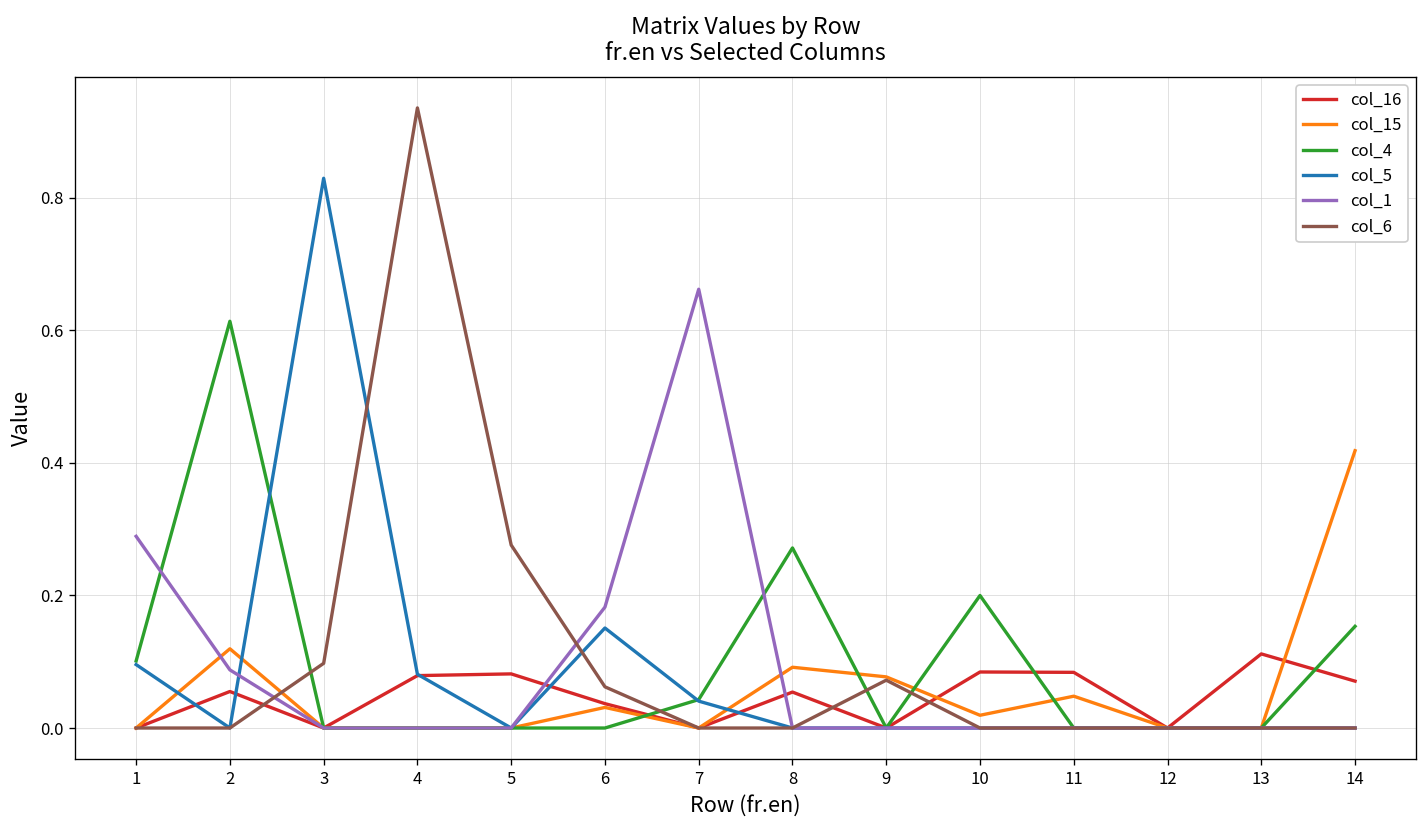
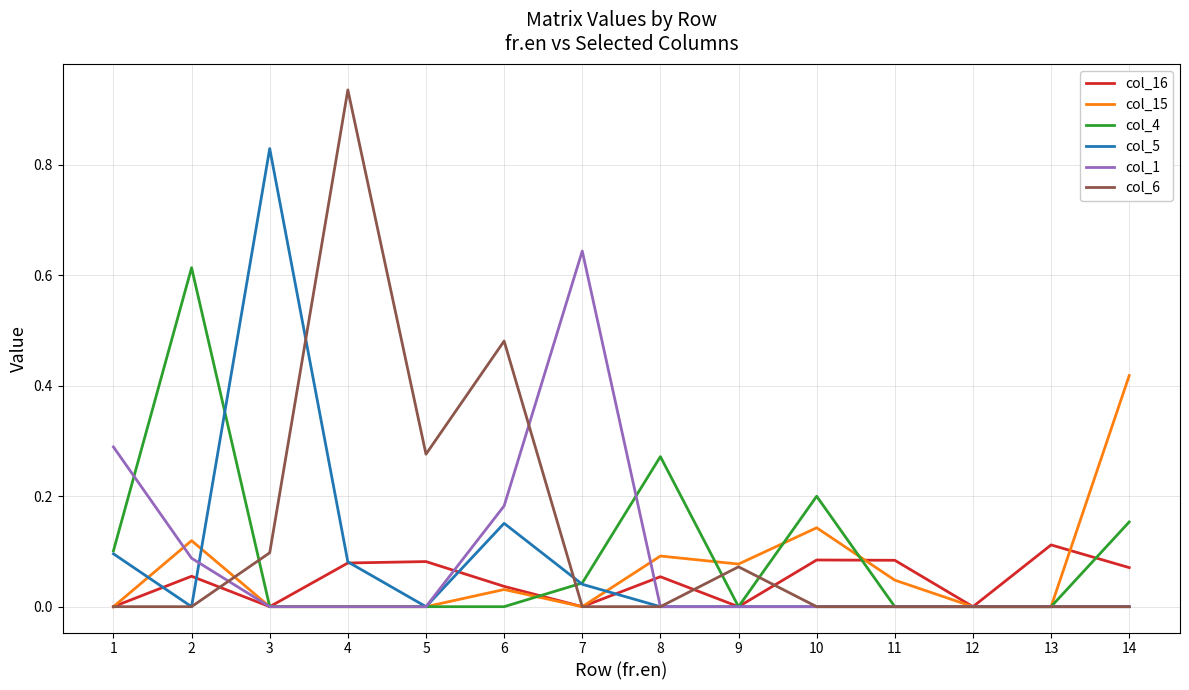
col_6, 6: 0.06 -> 0.48
col_1, 7: 0.66 -> 0.64
col_15, 10: 0.02 -> 0.14
